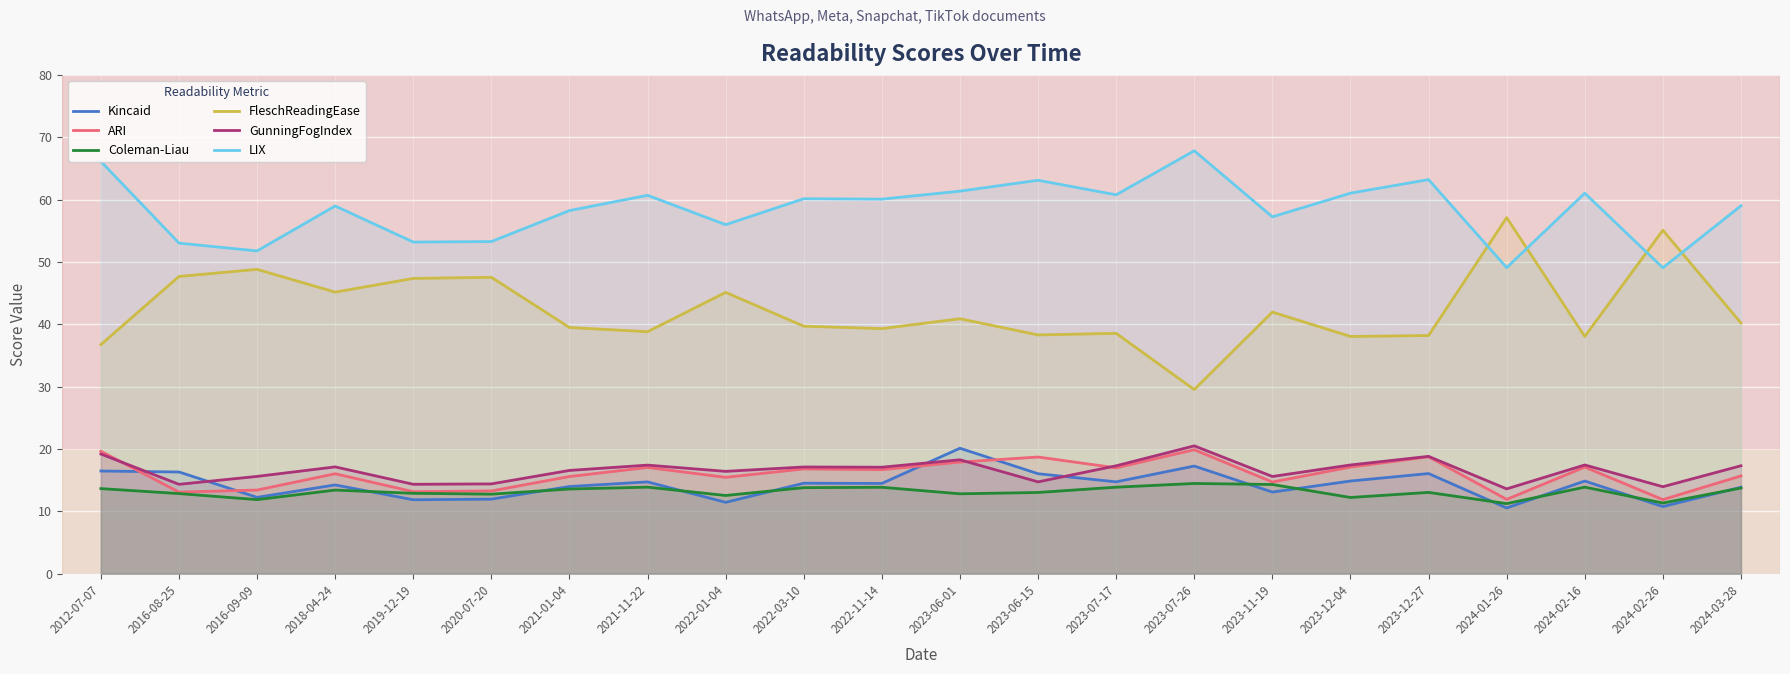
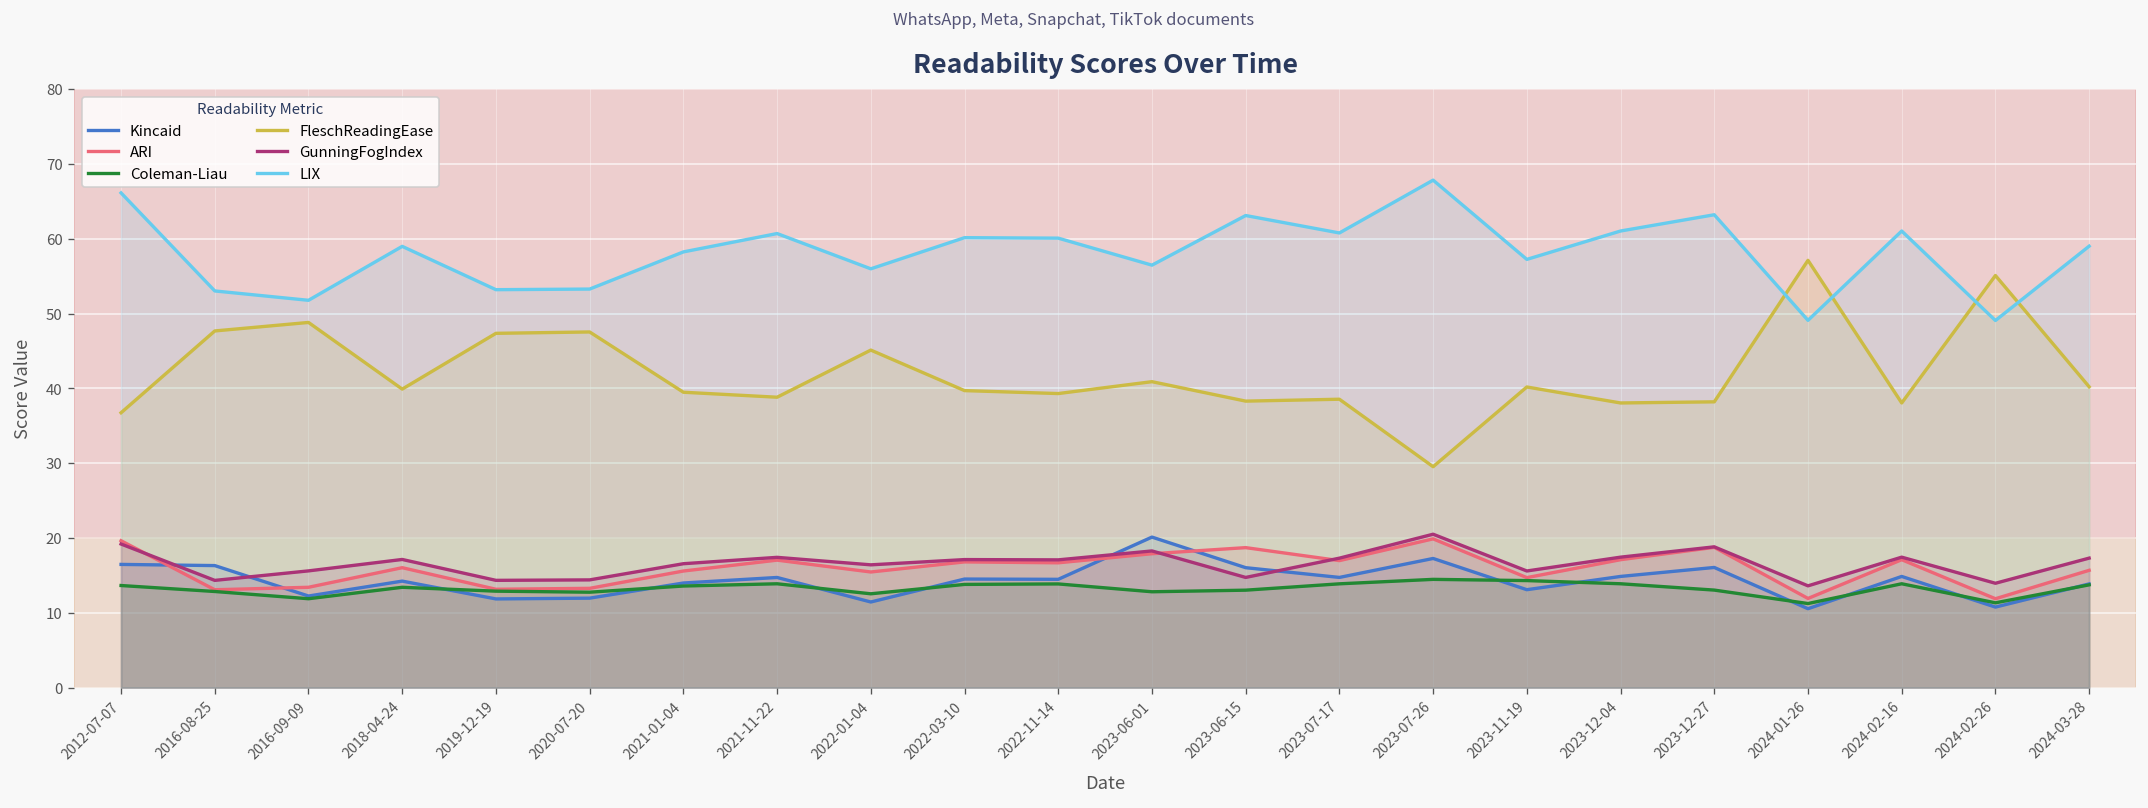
FleschReadingEase, 2018-04-24: 45 -> 40
LIX, 2023-06-01: 61 -> 56
FleschReadingEase, 2023-11-19: 42 -> 40
Coleman-Liau, 2023-12-04: 12 -> 14
